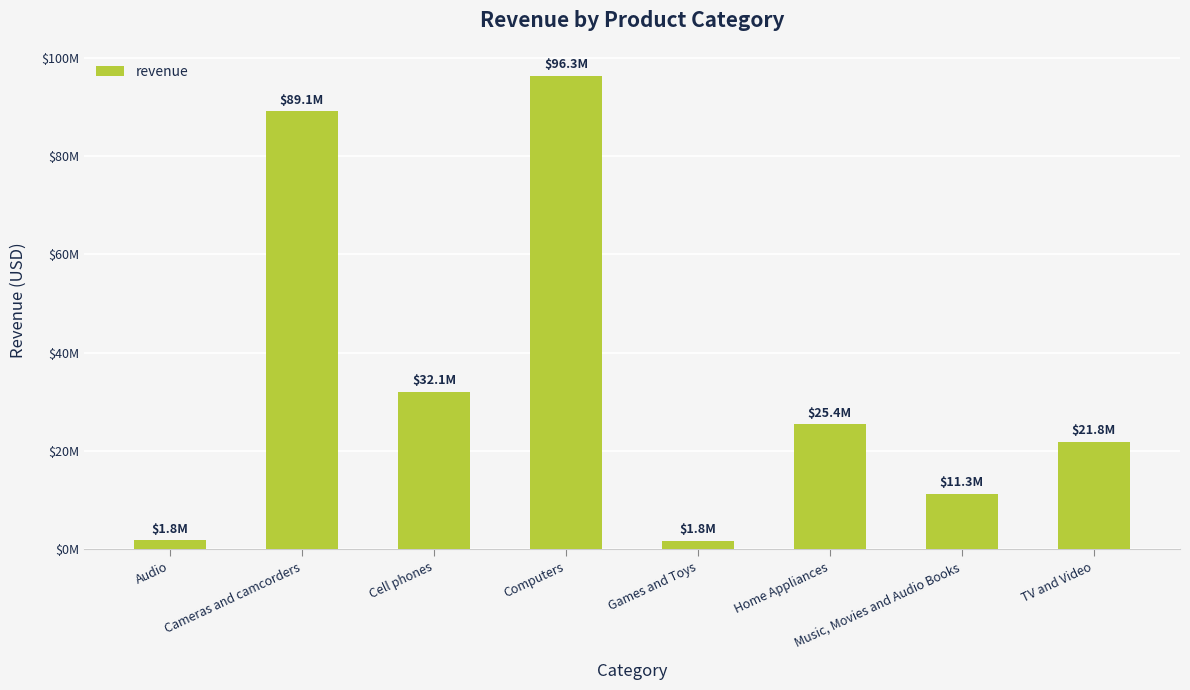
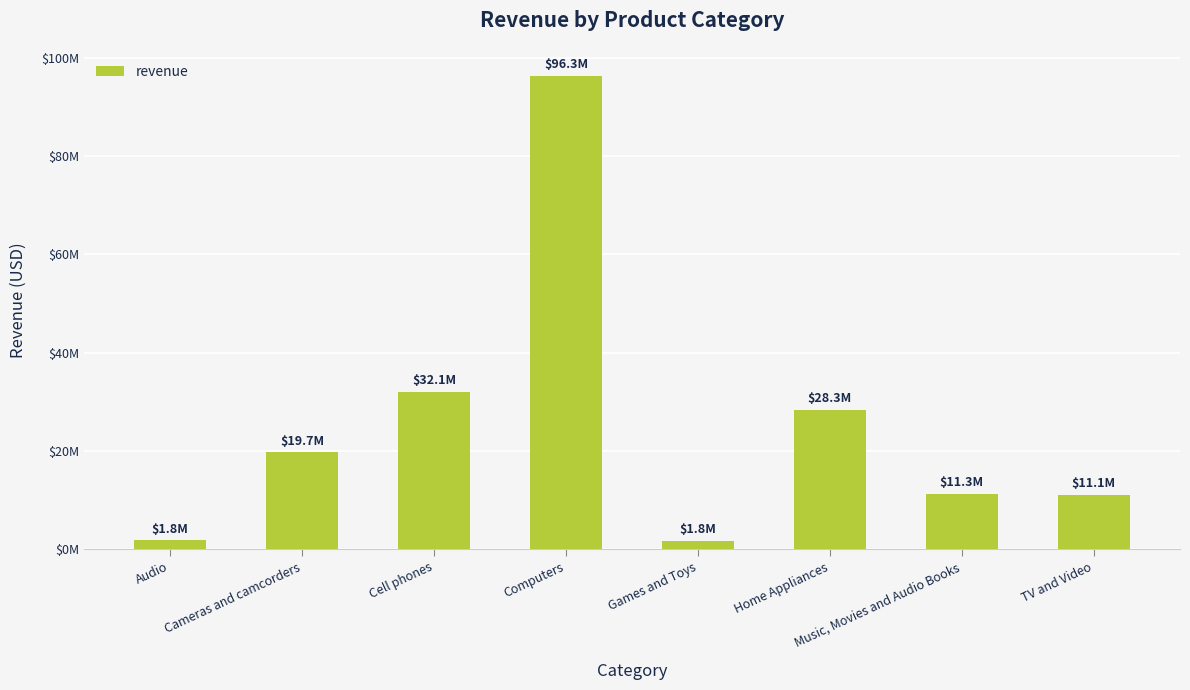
Cameras and camcorders: $89.1M -> $19.7M
Home Appliances: $25.4M -> $28.3M
TV and Video: $21.8M -> $11.1M
